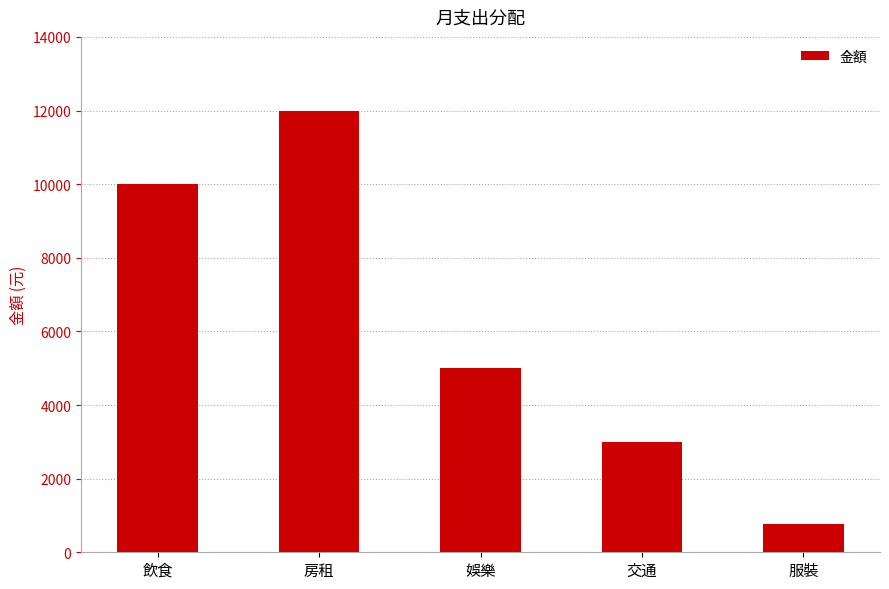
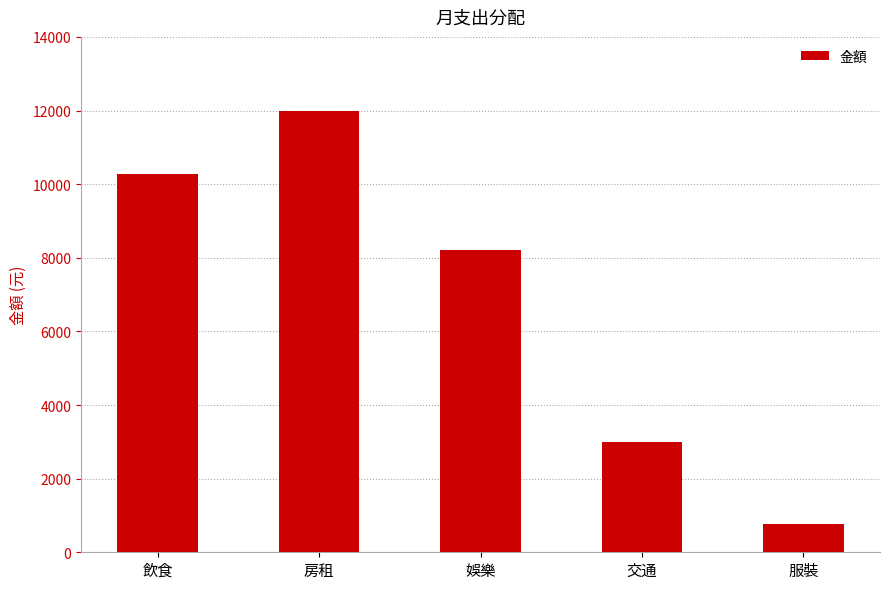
飲食: 10000 -> 10300
娛樂: 5000 -> 8200
